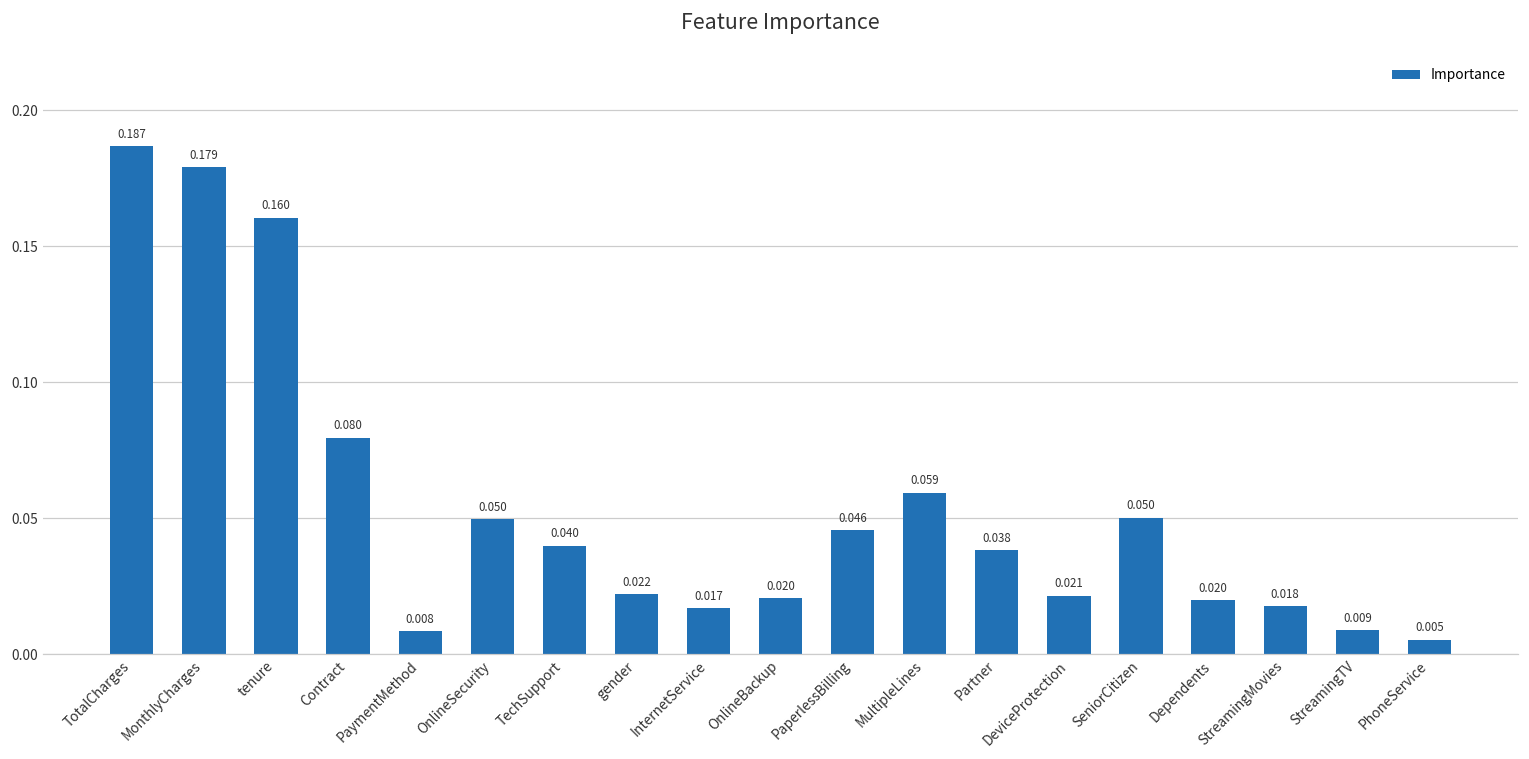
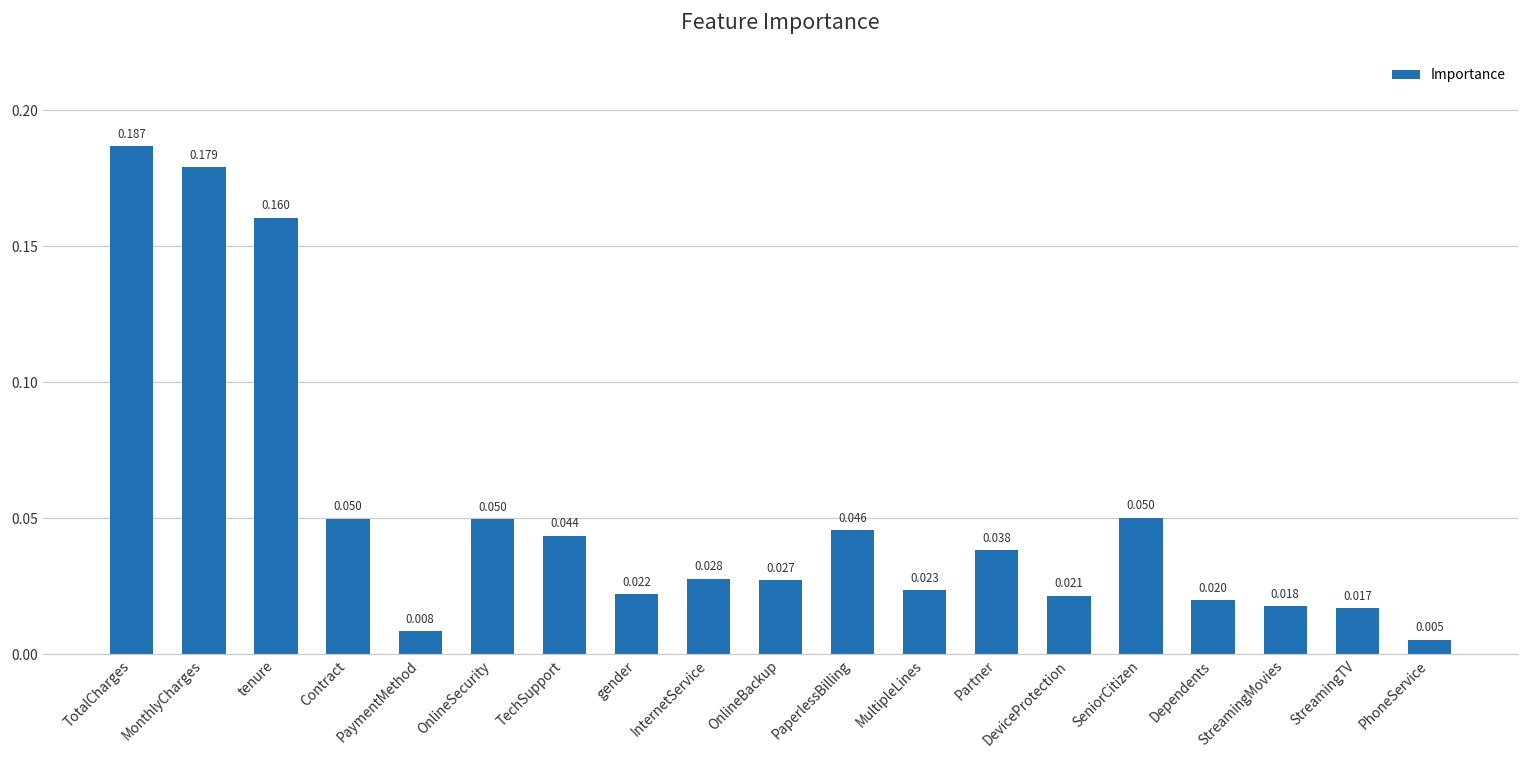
Contract: 0.080 -> 0.050
TechSupport: 0.040 -> 0.044
InternetService: 0.017 -> 0.028
OnlineBackup: 0.020 -> 0.027
MultipleLines: 0.059 -> 0.023
StreamingTV: 0.009 -> 0.017
